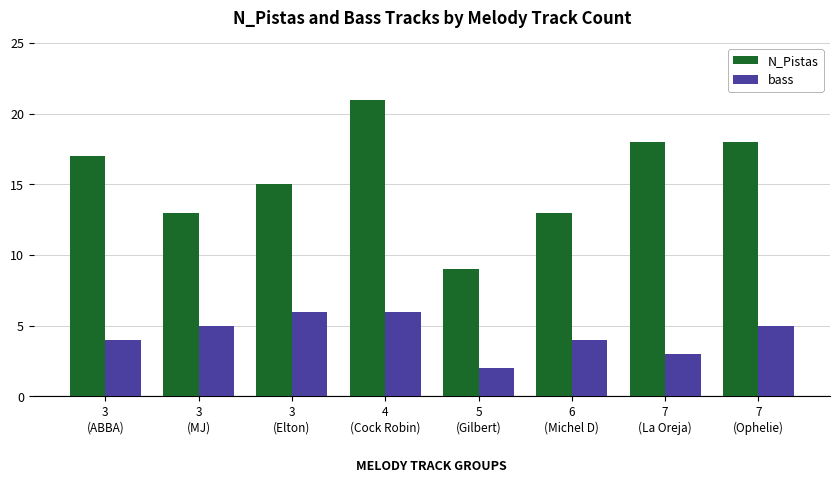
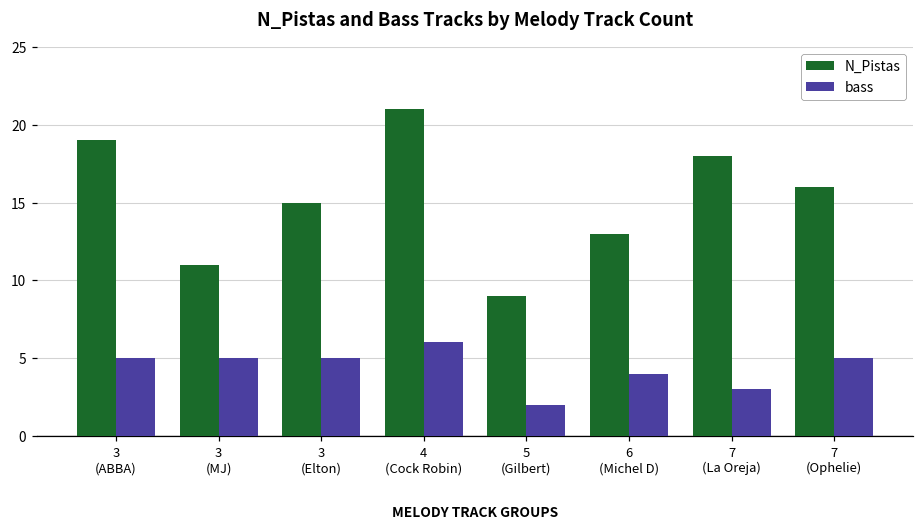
N_Pistas, 3 (ABBA): 17 -> 19
bass, 3 (ABBA): 4 -> 5
N_Pistas, 3 (MJ): 13 -> 11
bass, 3 (Elton): 6 -> 5
N_Pistas, 7 (Ophelie): 18 -> 16
